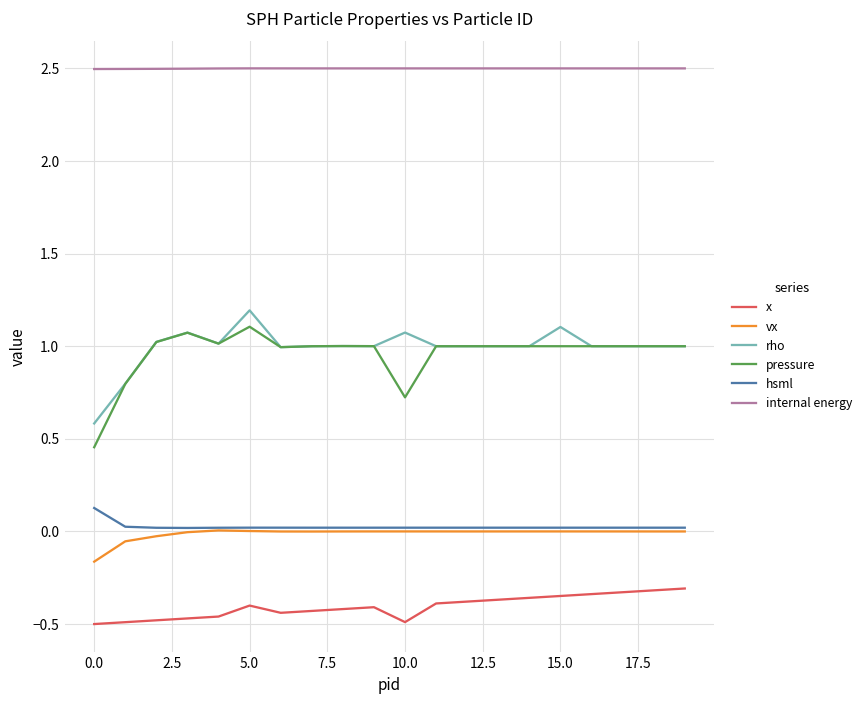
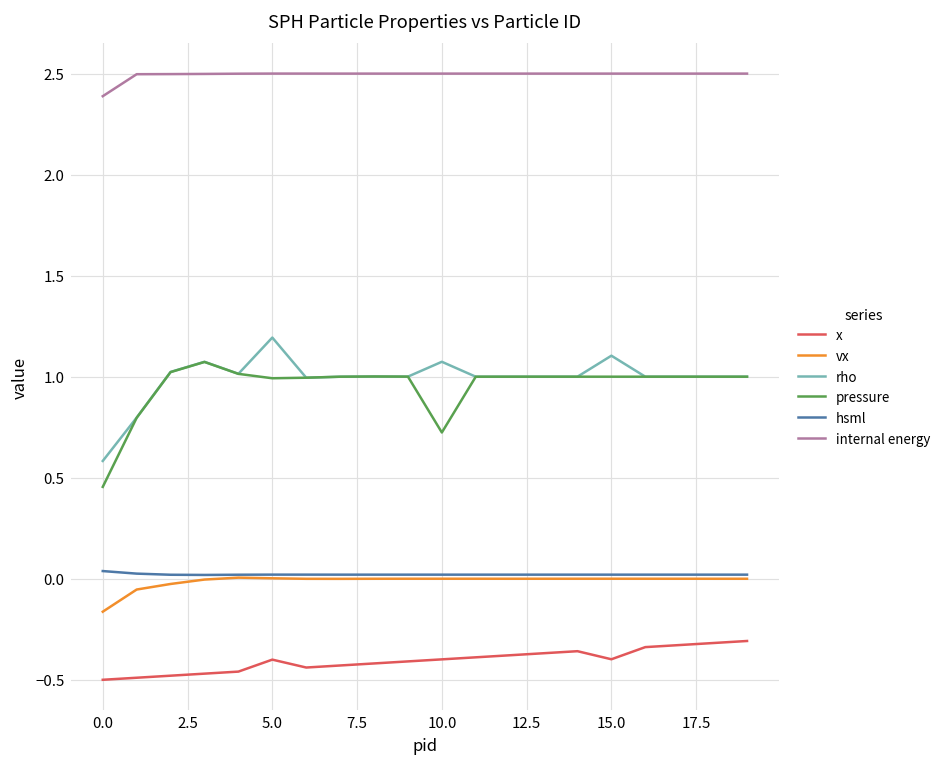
hsml, 0.0: 0.13 -> 0.04
internal energy, 0.0: 2.50 -> 2.39
pressure, 5.0: 1.11 -> 0.99
x, 10.0: -0.49 -> -0.40
x, 15.0: -0.35 -> -0.40
